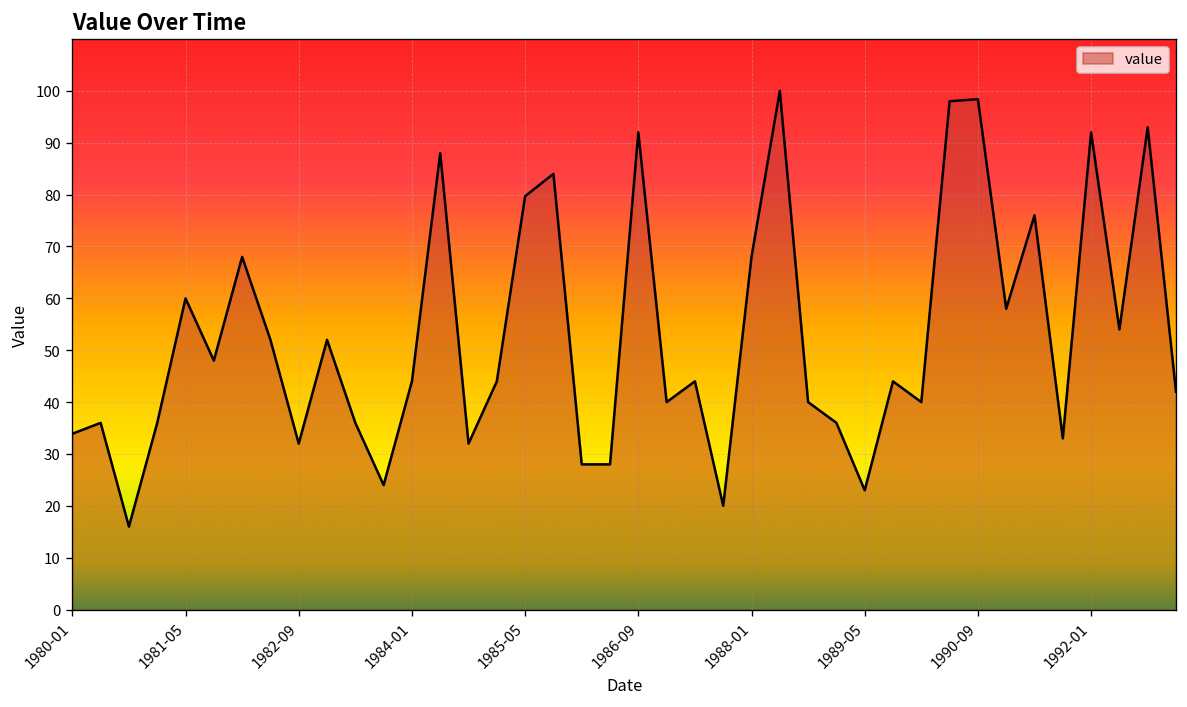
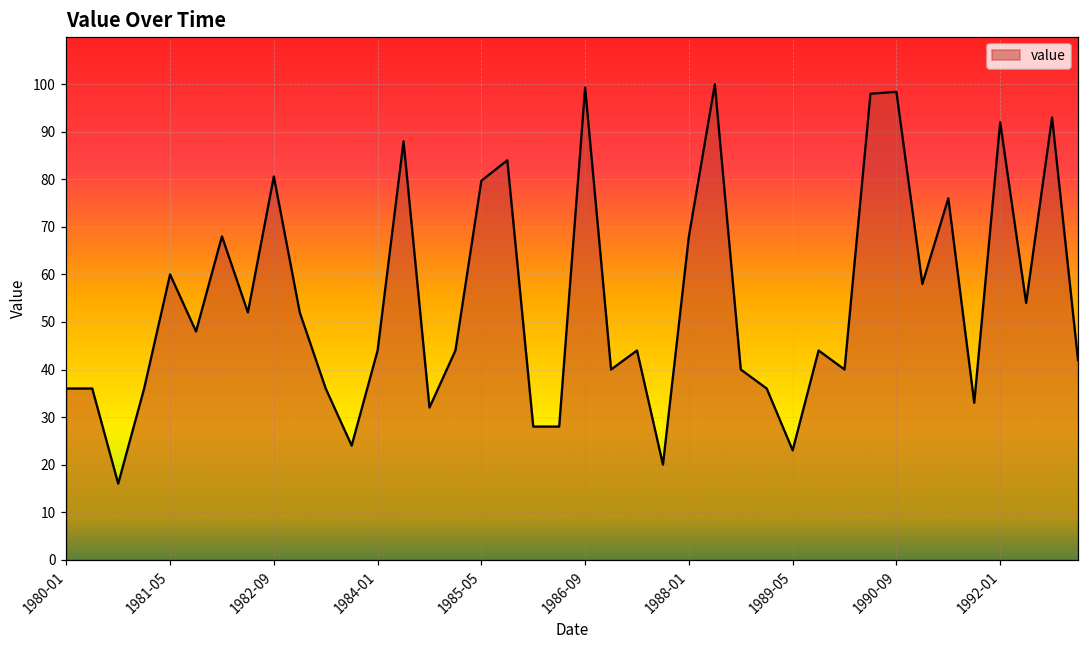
1980-01: 34 -> 36
1982-09: 32 -> 81
1986-09: 92 -> 99
